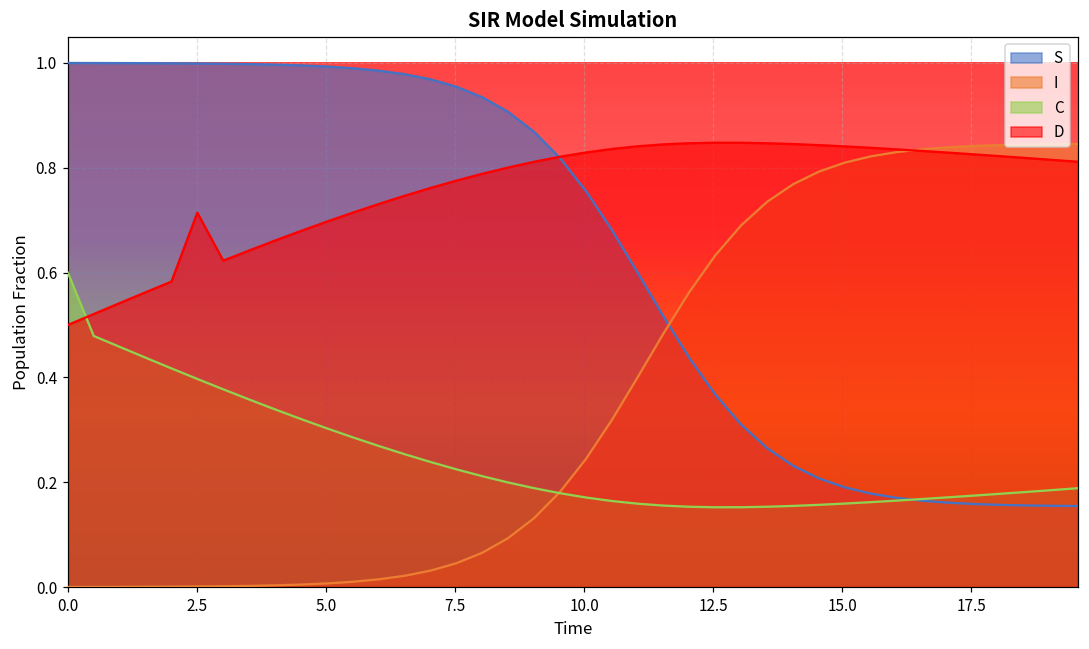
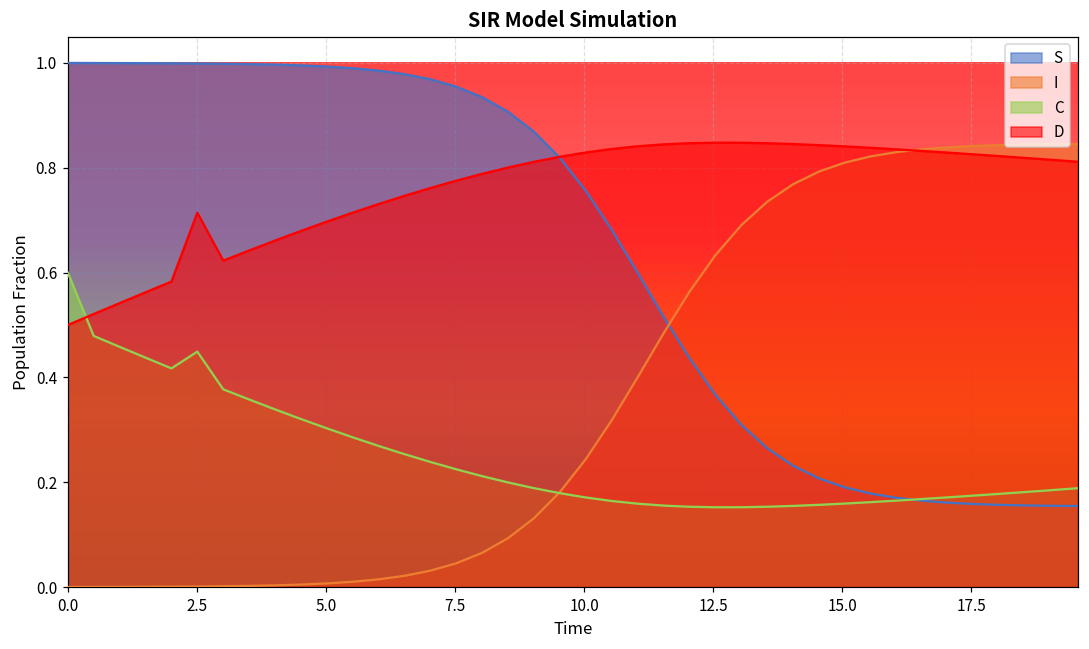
C, 2.5: 0.40 -> 0.45
